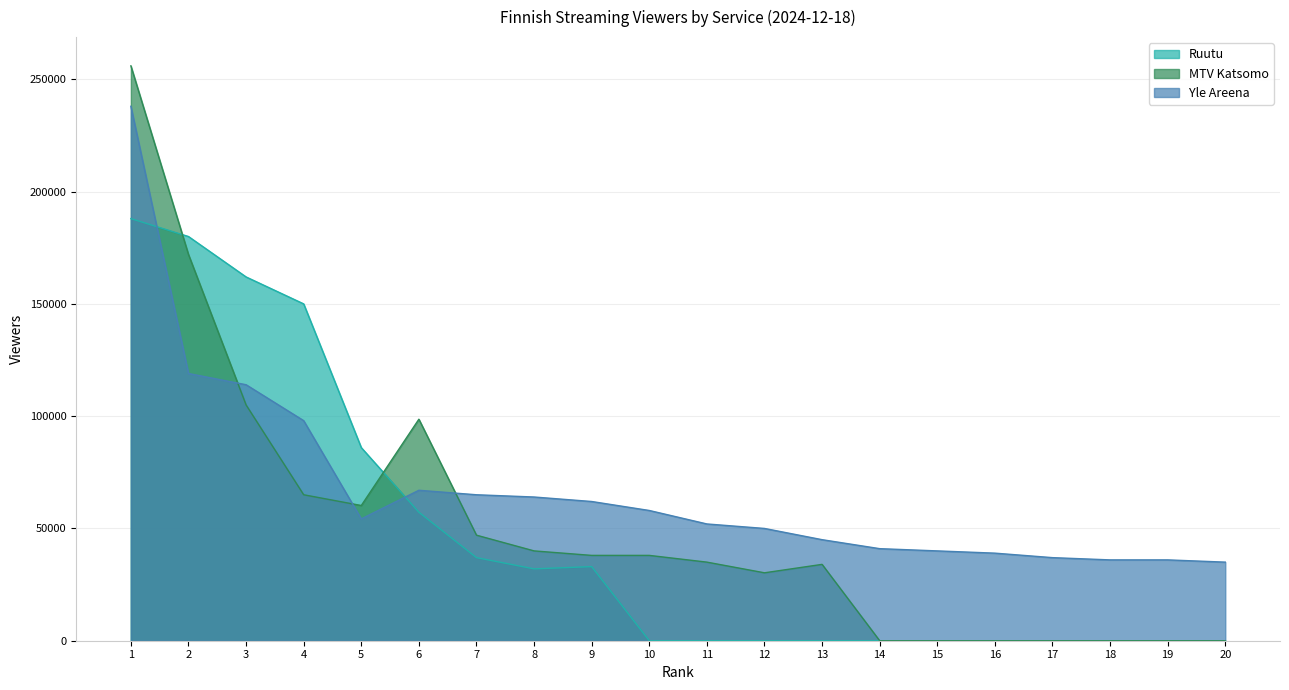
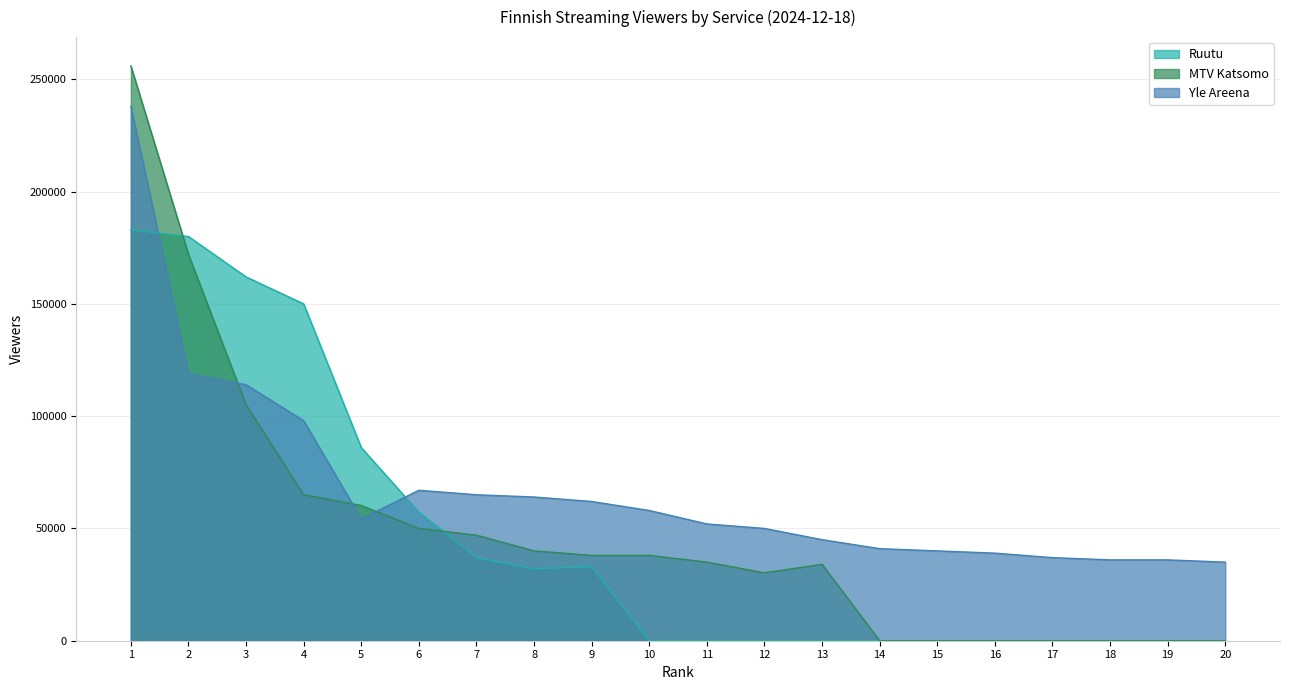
Ruutu, 1: 188000 -> 183000
MTV Katsomo, 6: 99000 -> 50000
